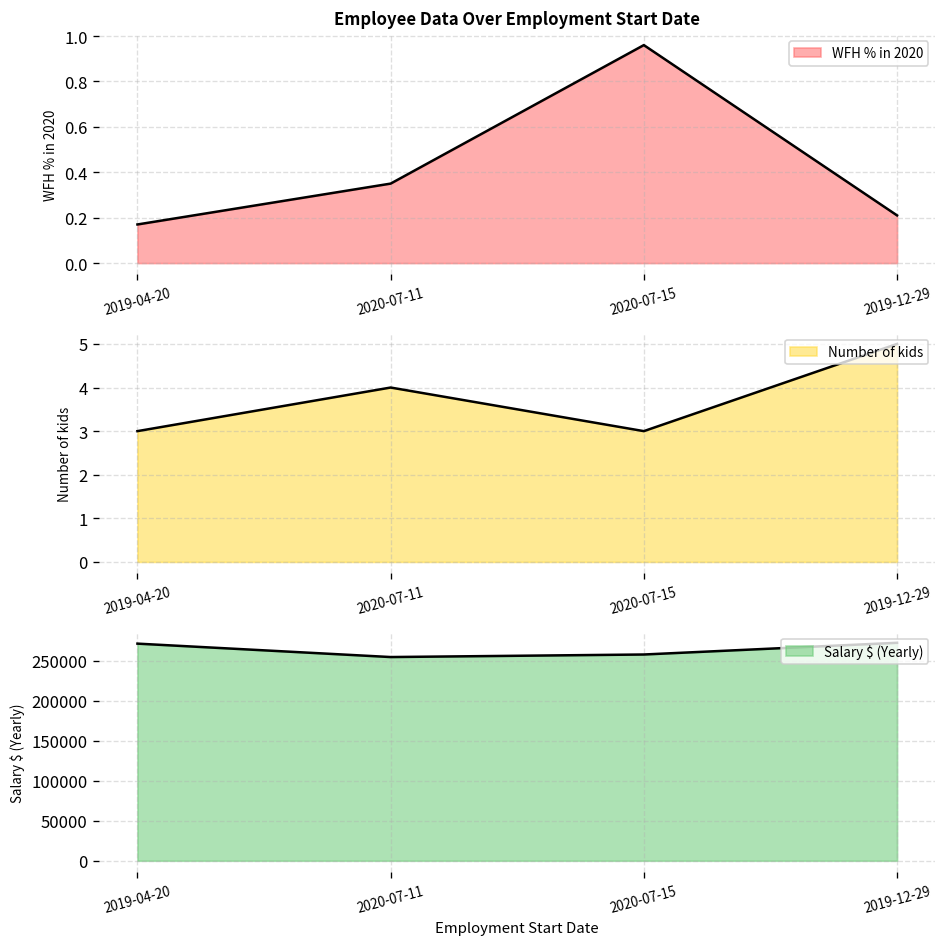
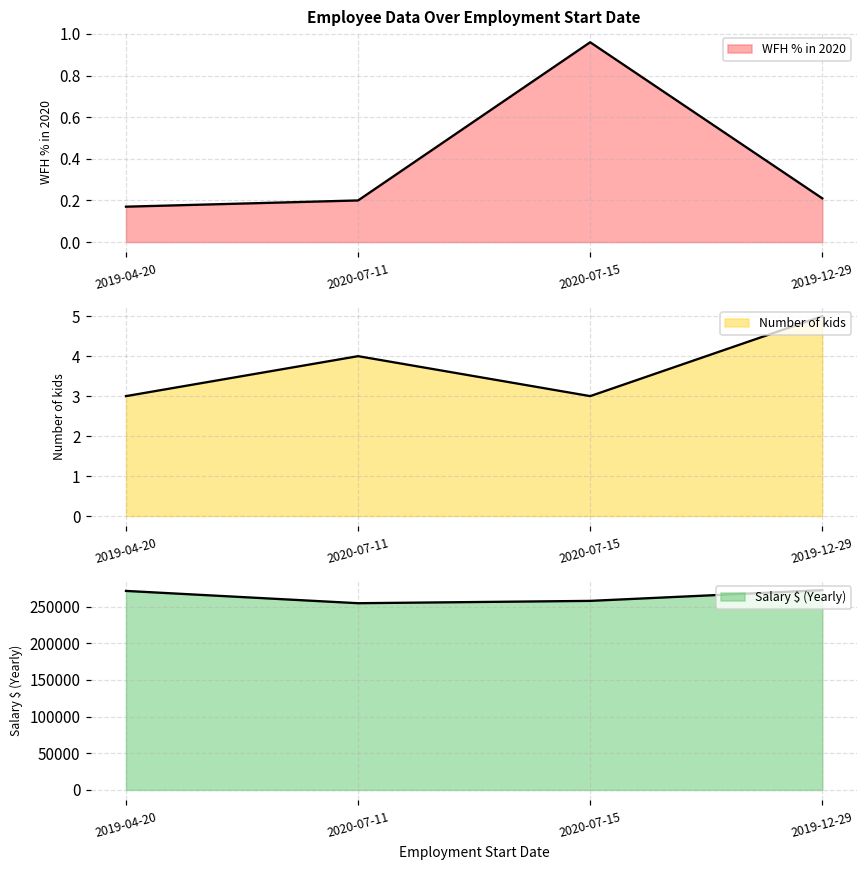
Employee Data Over Employment Start Date, 2020-07-11: 0.35 -> 0.20
